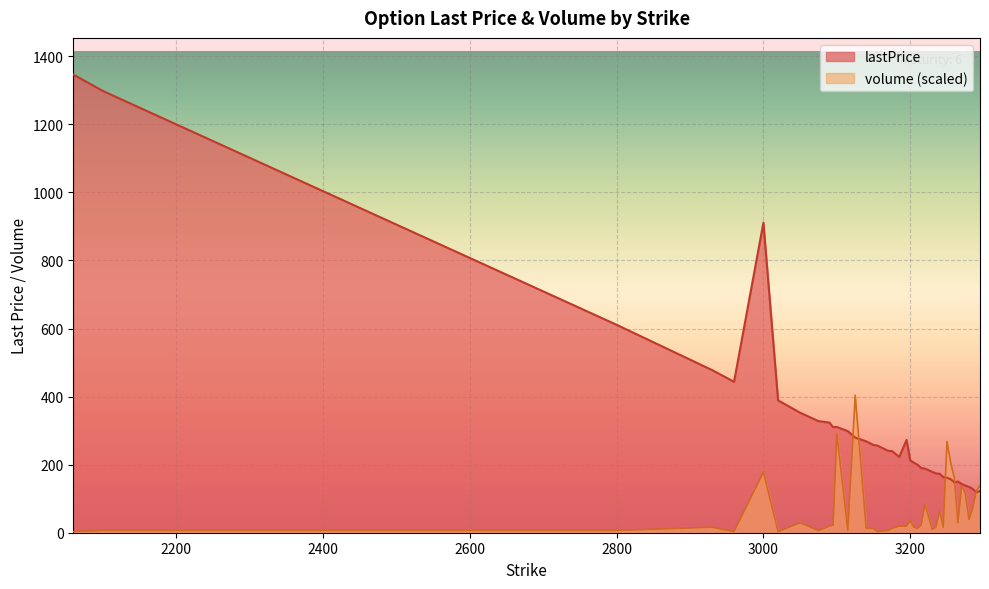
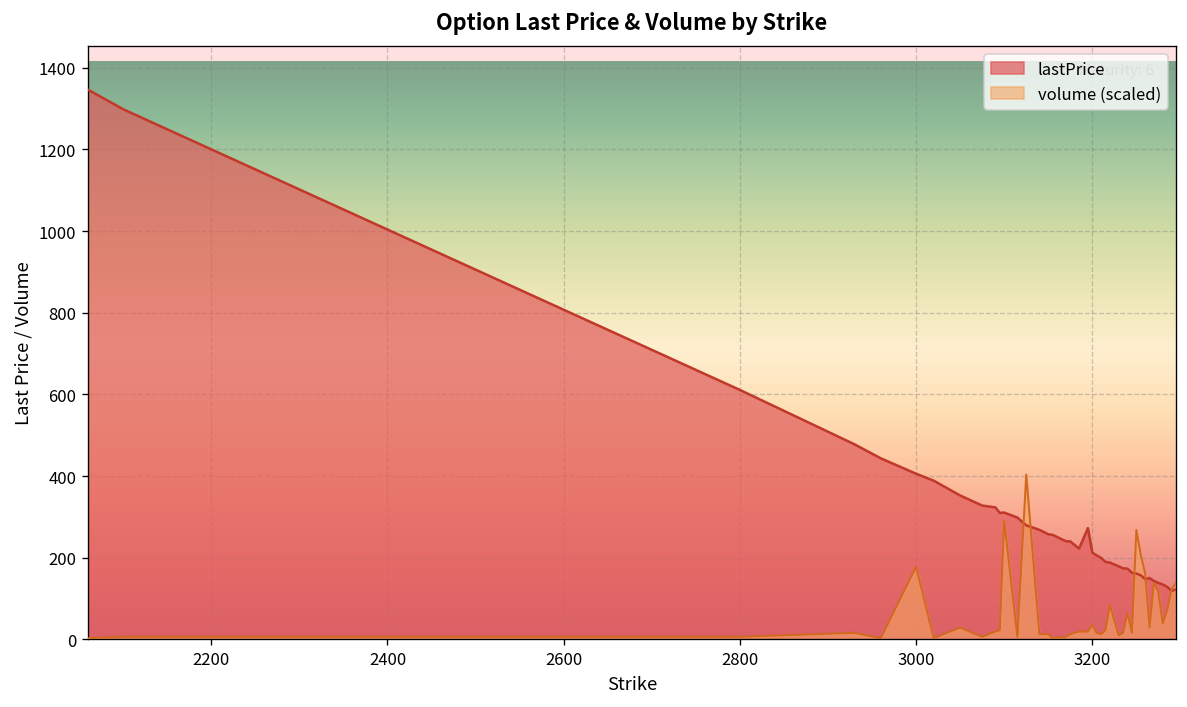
lastPrice, 3000: 910 -> 410
